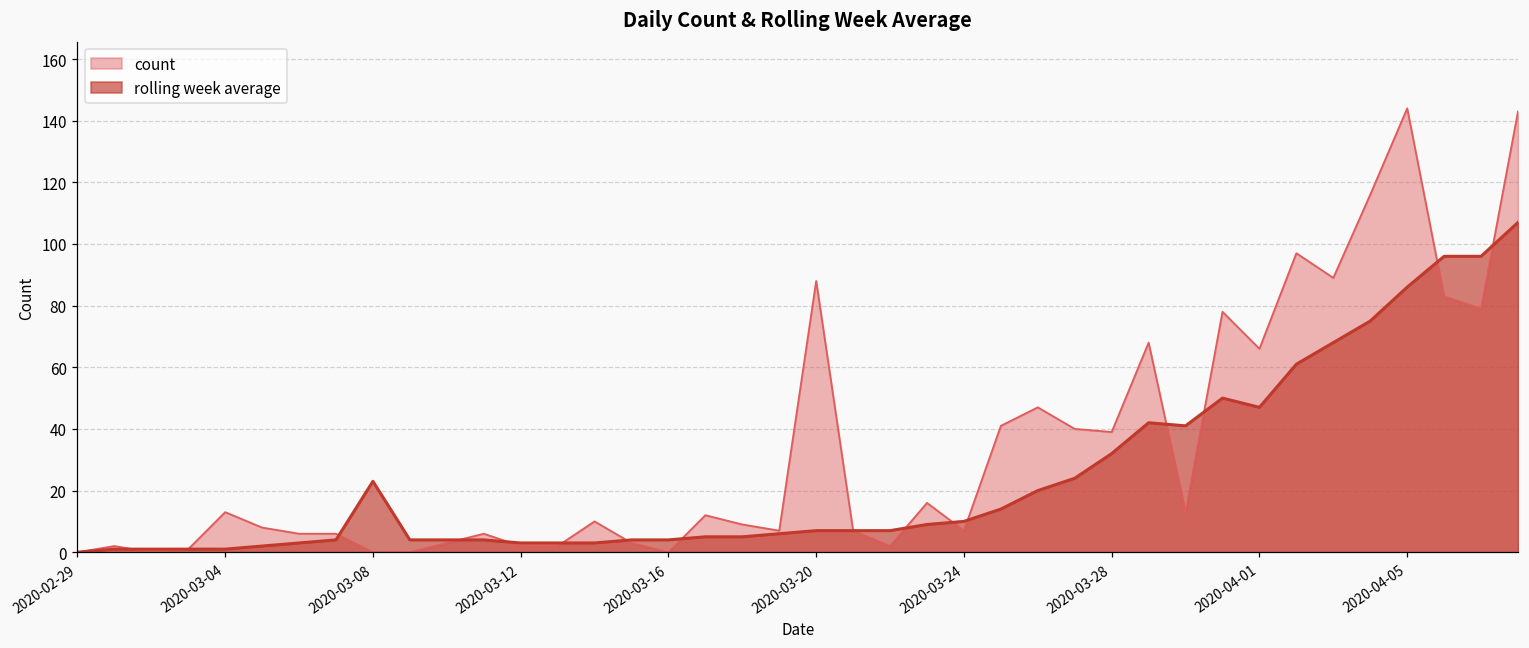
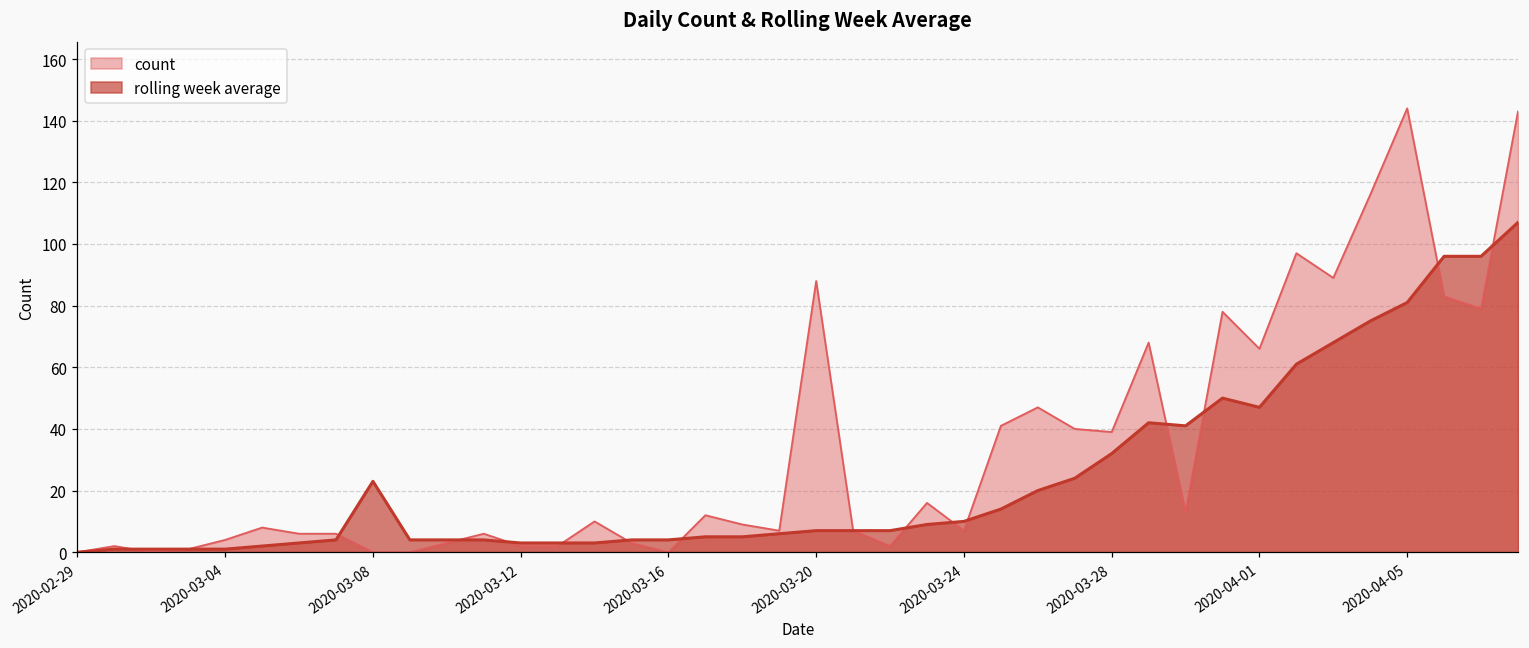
count, 2020-03-04: 13 -> 4
rolling week average, 2020-04-05: 86 -> 81
